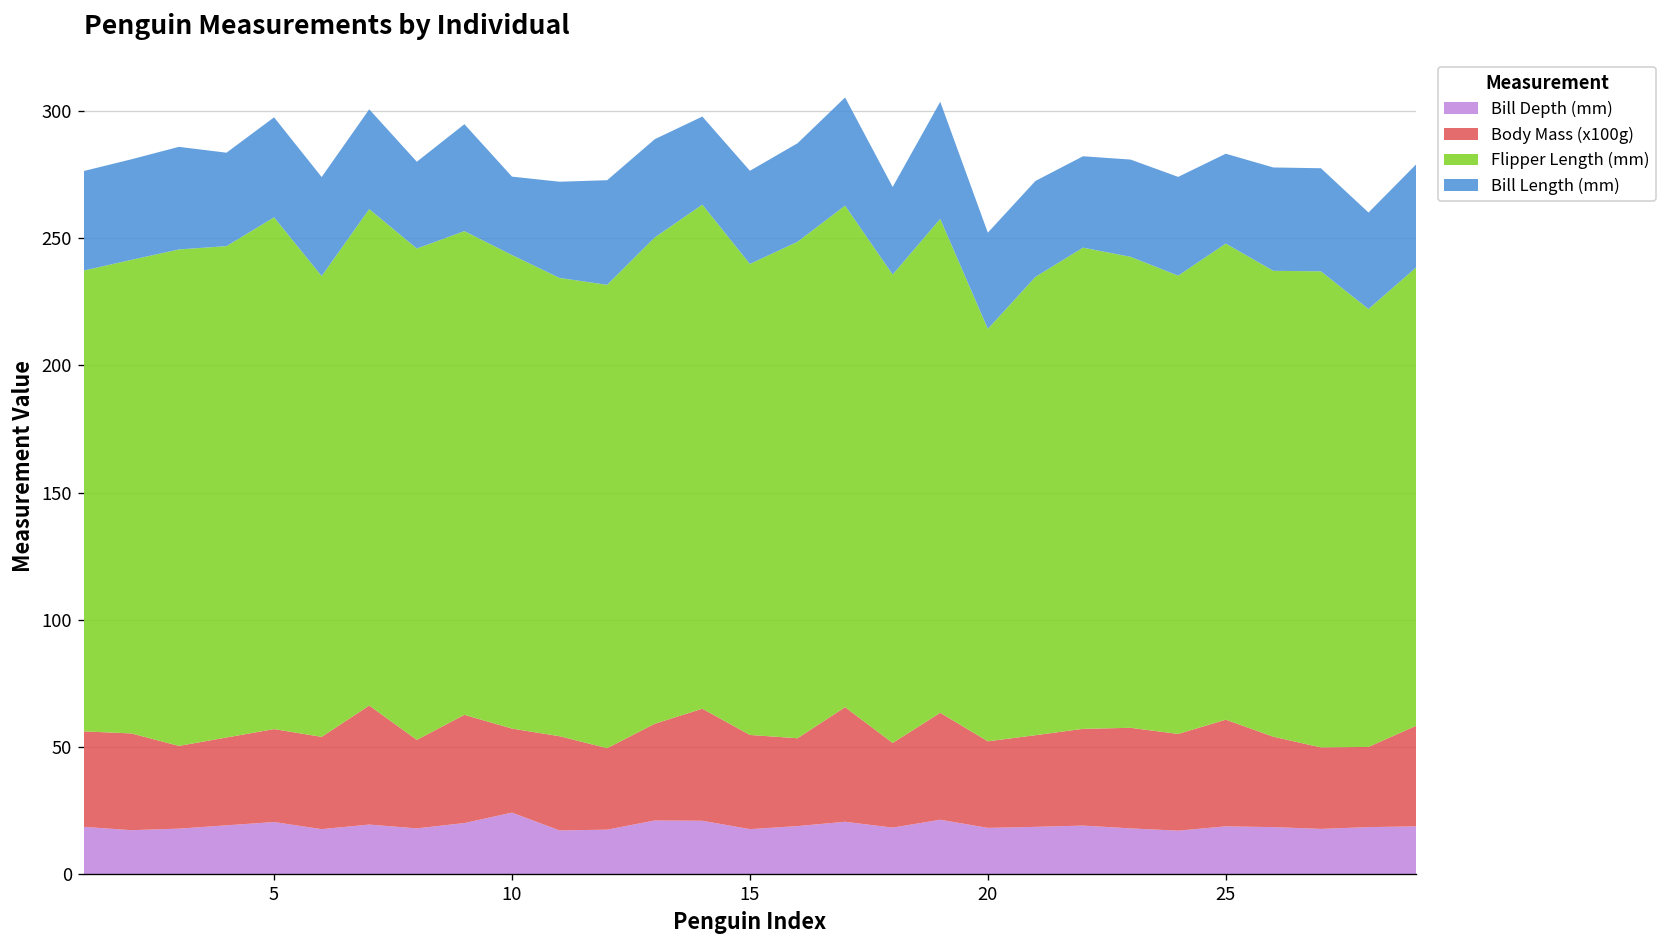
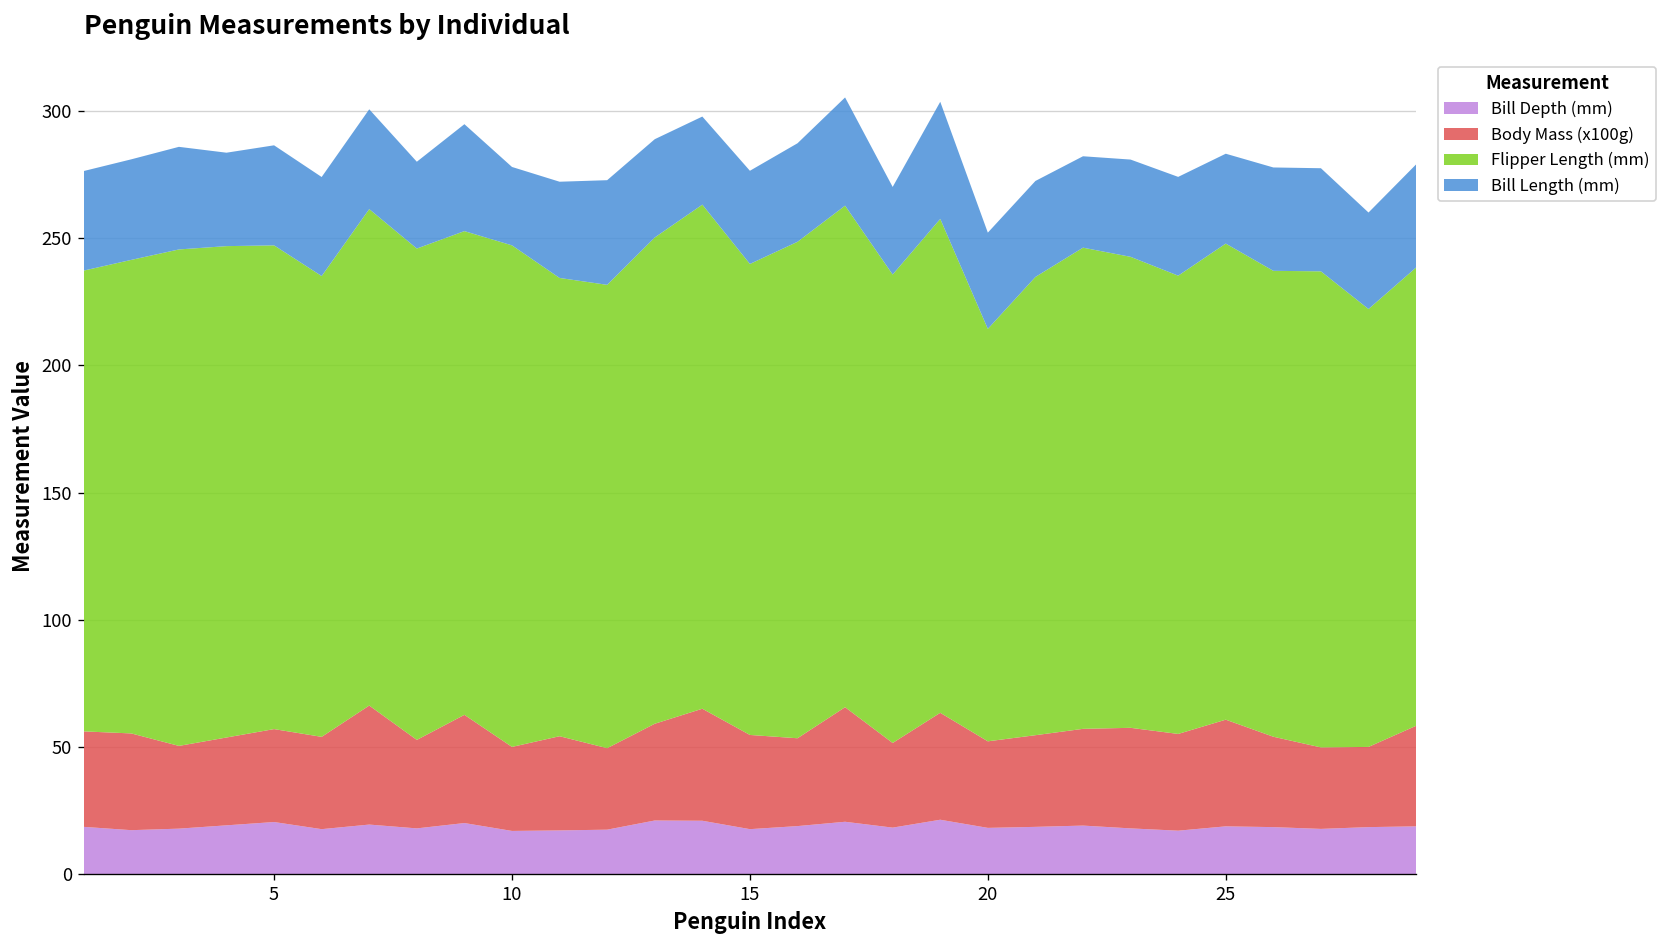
Flipper Length (mm), 5: 201 -> 190
Bill Depth (mm), 10: 24 -> 17
Flipper Length (mm), 10: 186 -> 197
